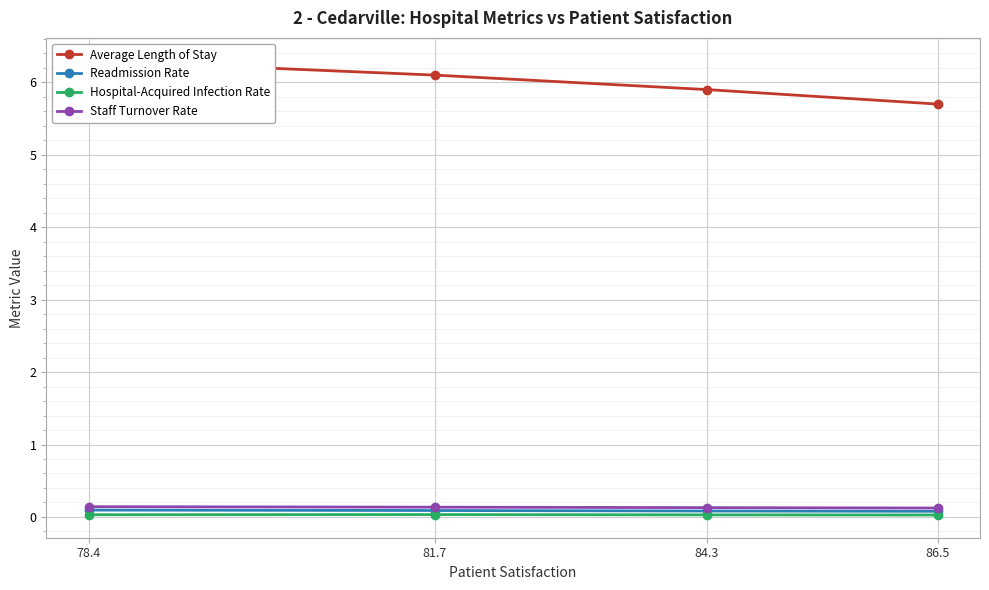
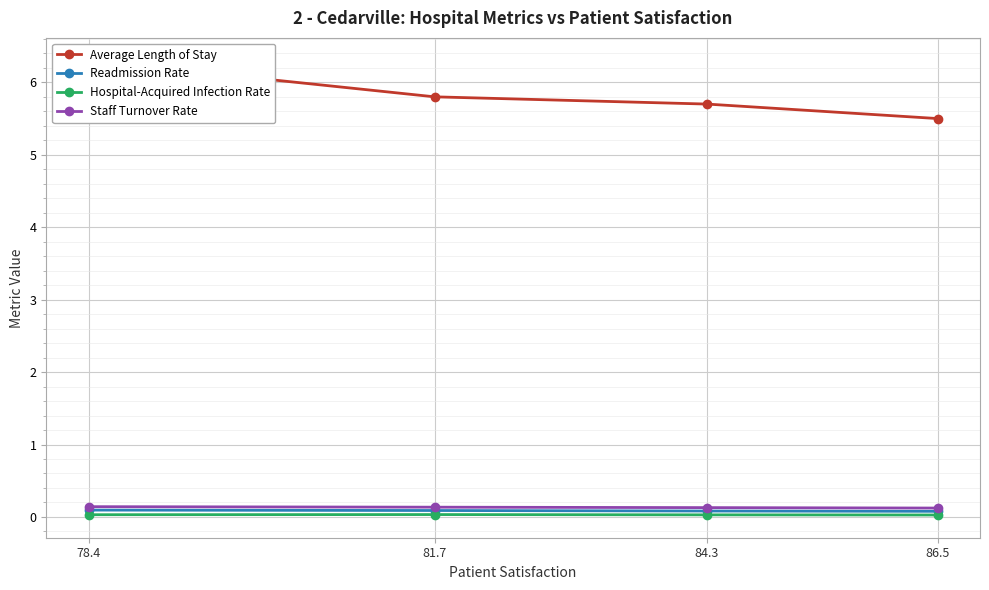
Average Length of Stay, 81.7: 6.1 -> 5.8
Average Length of Stay, 84.3: 5.9 -> 5.7
Average Length of Stay, 86.5: 5.7 -> 5.5
